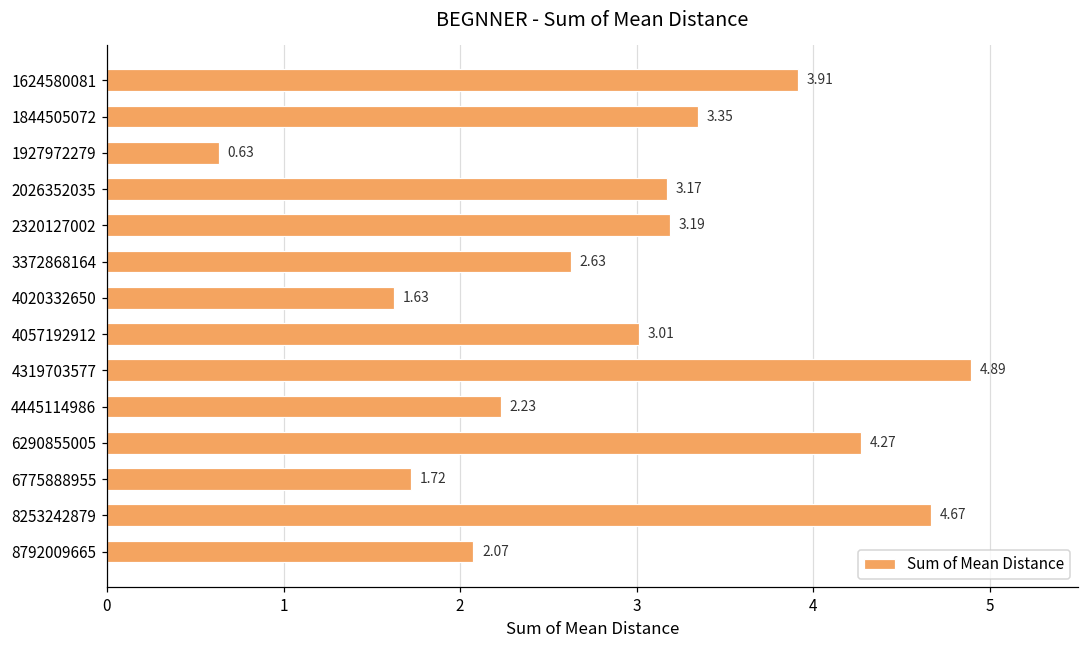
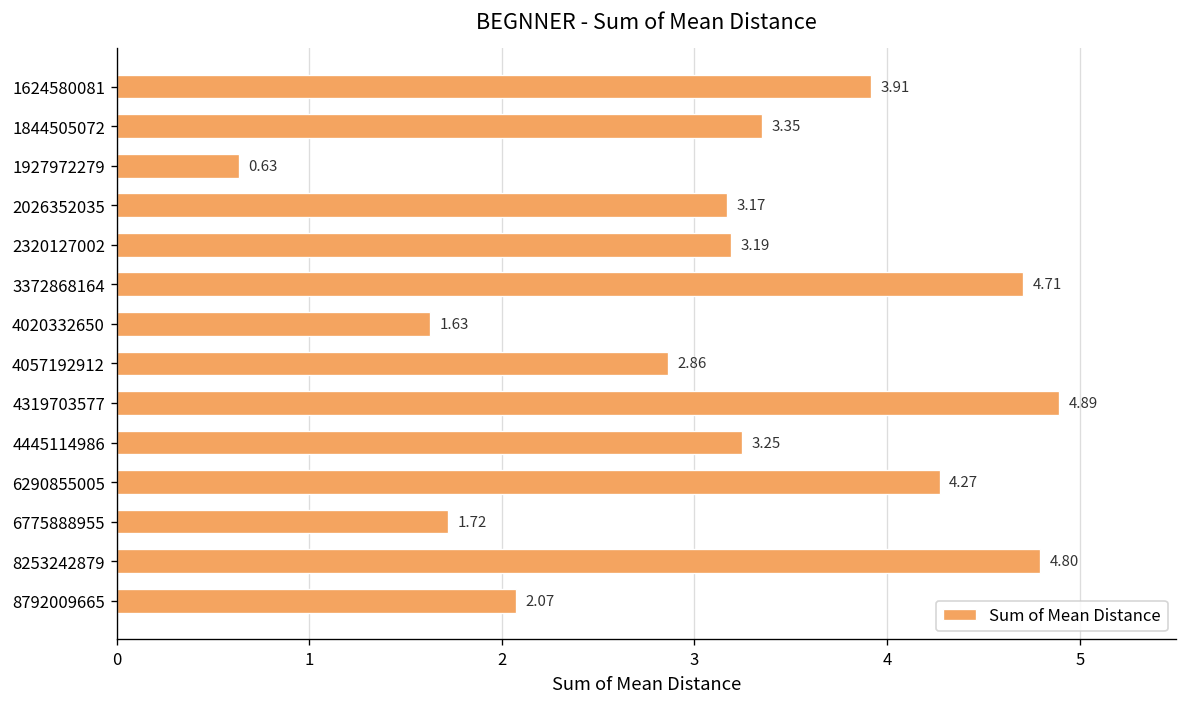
3372868164: 2.63 -> 4.71
4057192912: 3.01 -> 2.86
4445114986: 2.23 -> 3.25
8253242879: 4.67 -> 4.80
